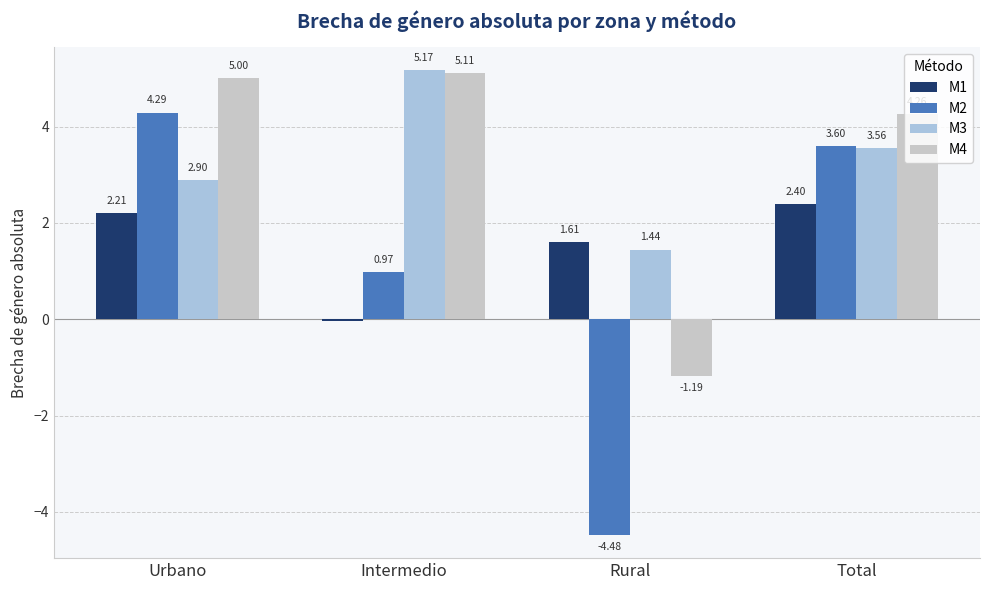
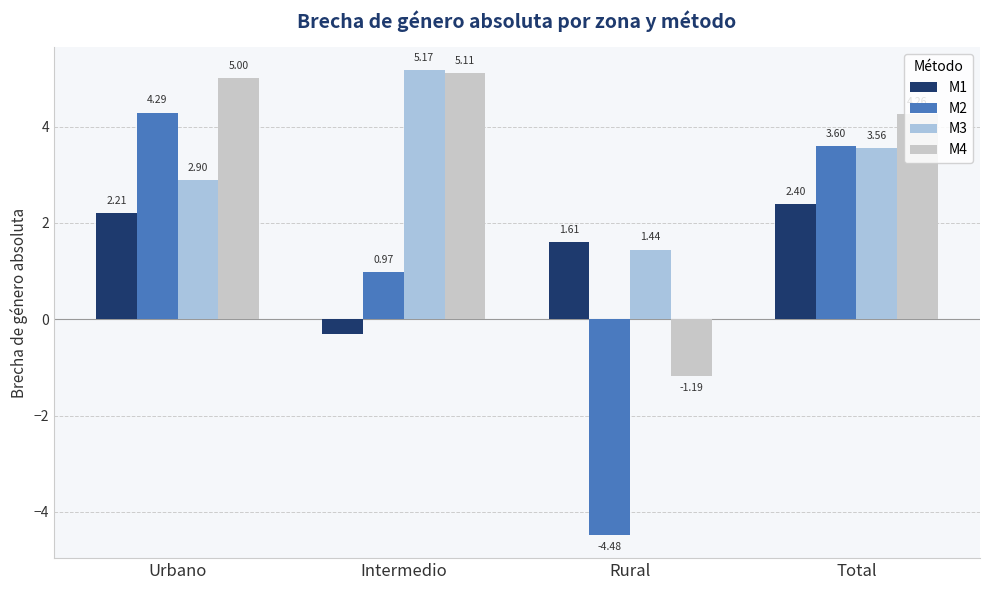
M1, Intermedio: 0.0 -> -0.3
